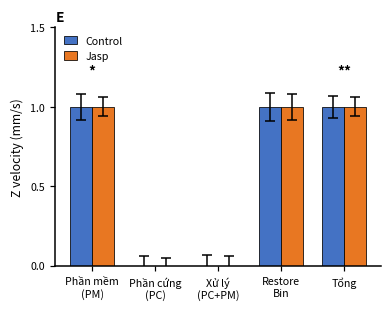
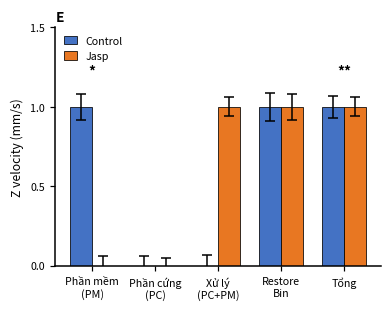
Jasp, Phần mềm (PM): 1 -> 0
Jasp, Xử lý (PC+PM): 0 -> 1
